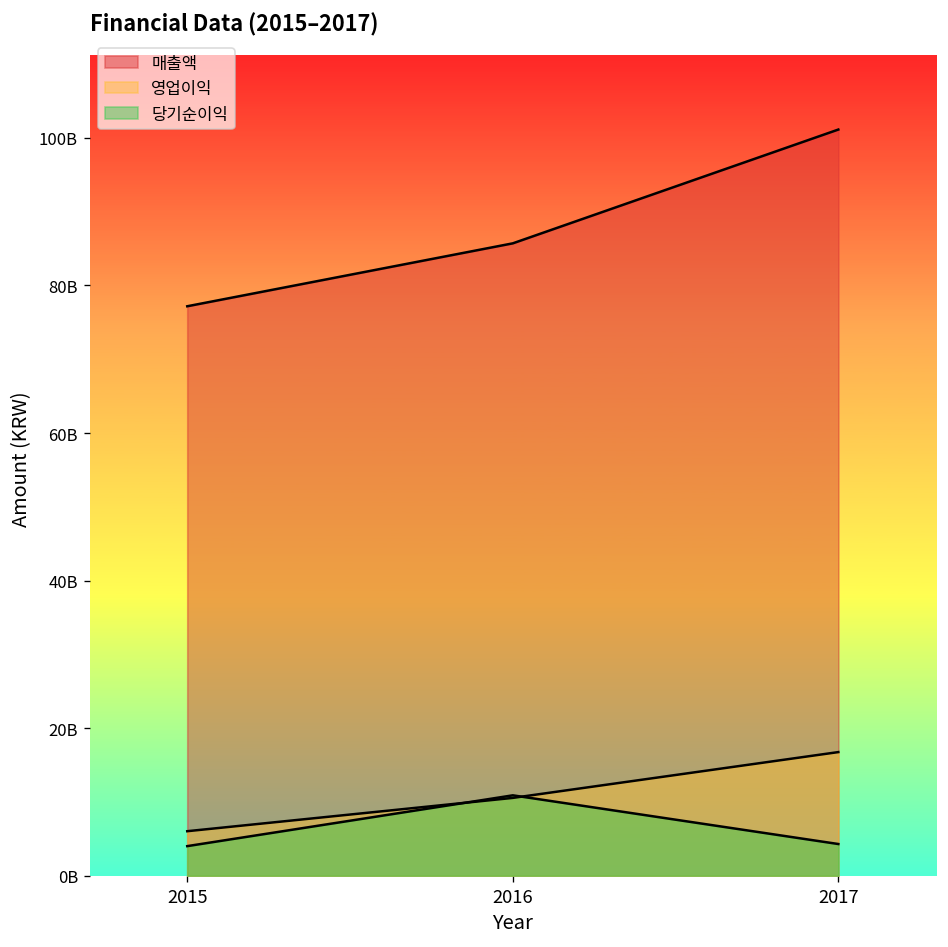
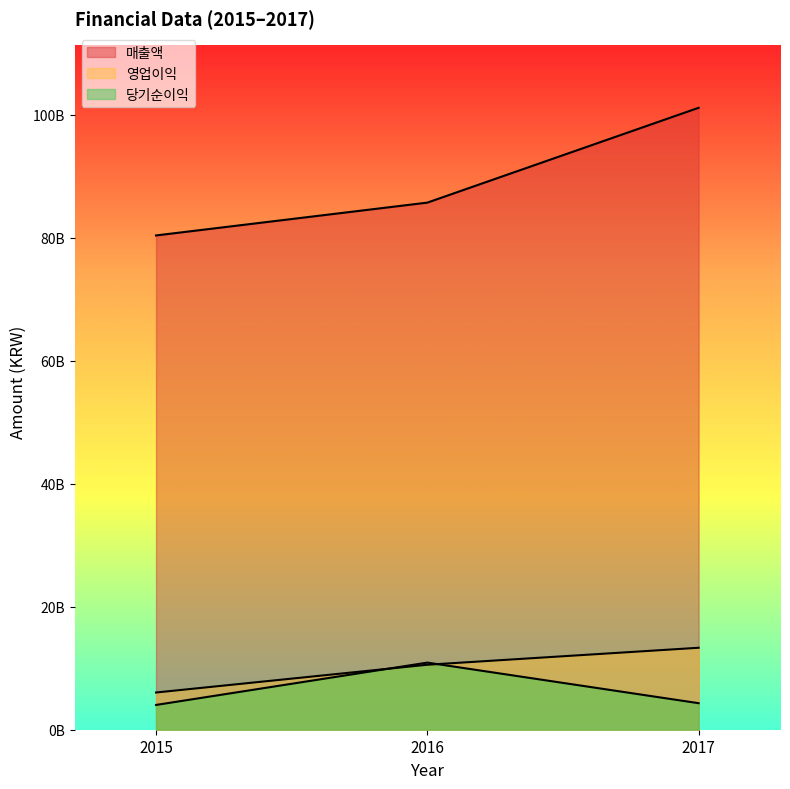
매출액, 2015: 77000000000 -> 80000000000
영업이익, 2017: 17000000000 -> 13000000000
